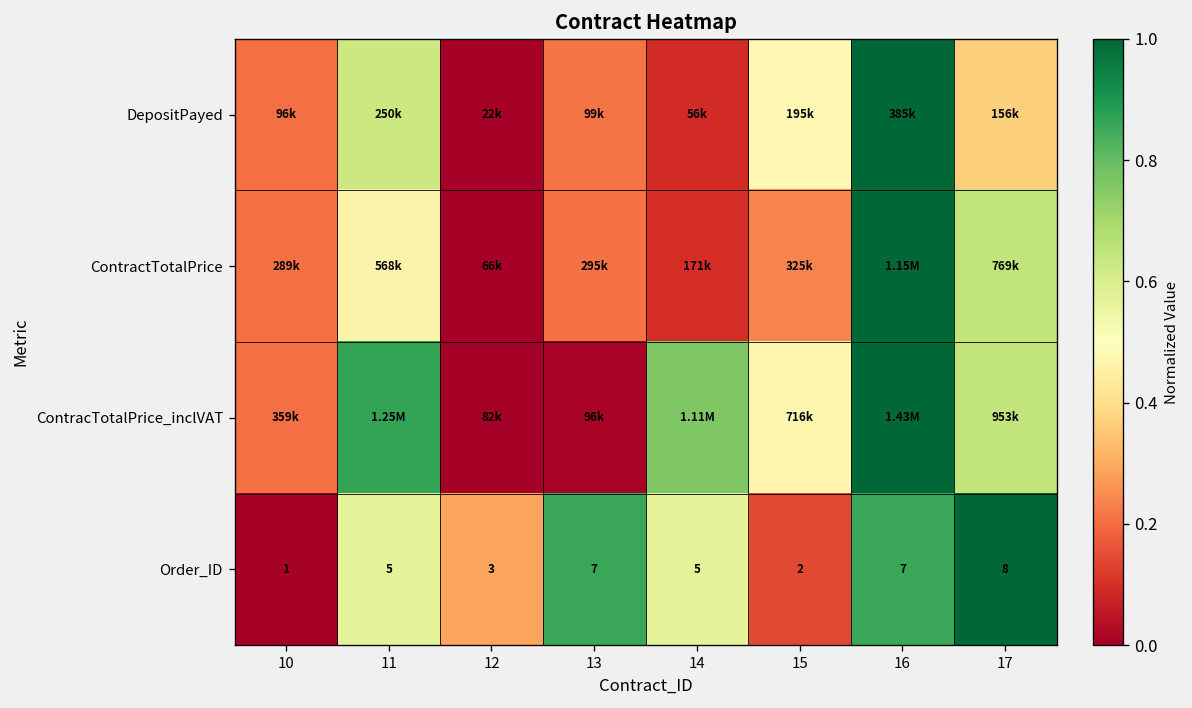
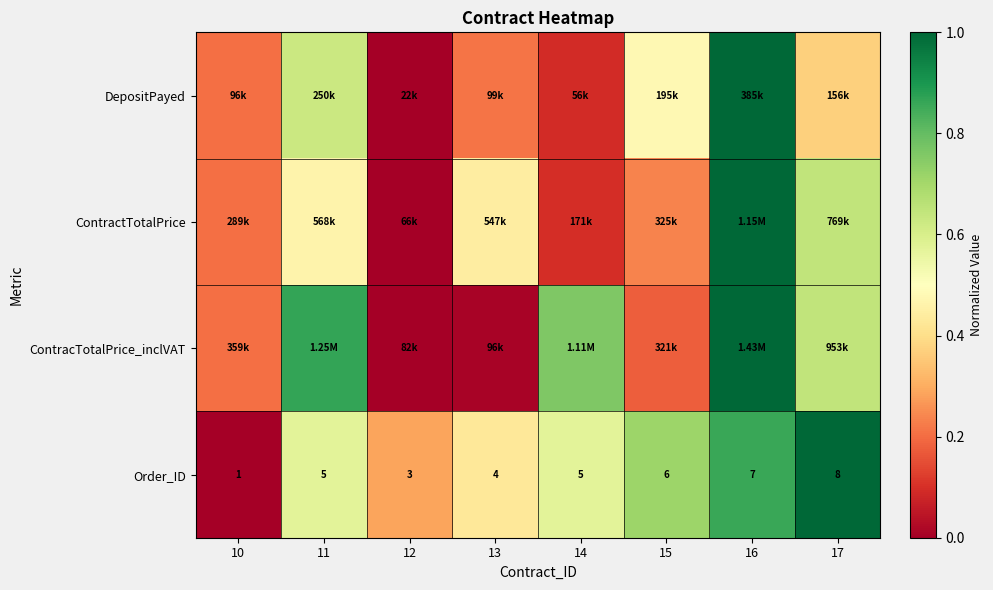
ContractTotalPrice, 13: 295k -> 547k
ContracTotalPrice_inclVAT, 15: 716k -> 321k
Order_ID, 13: 7 -> 4
Order_ID, 15: 2 -> 6
